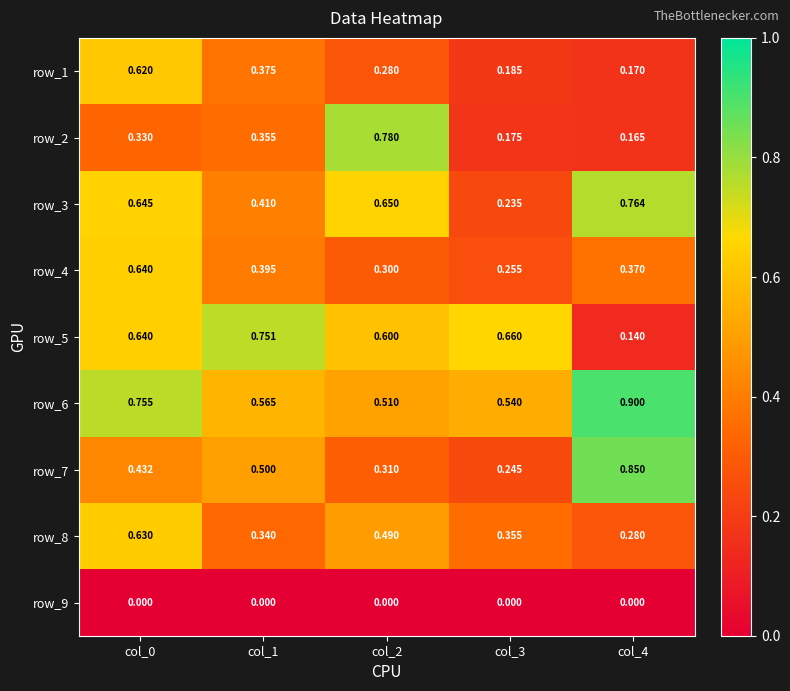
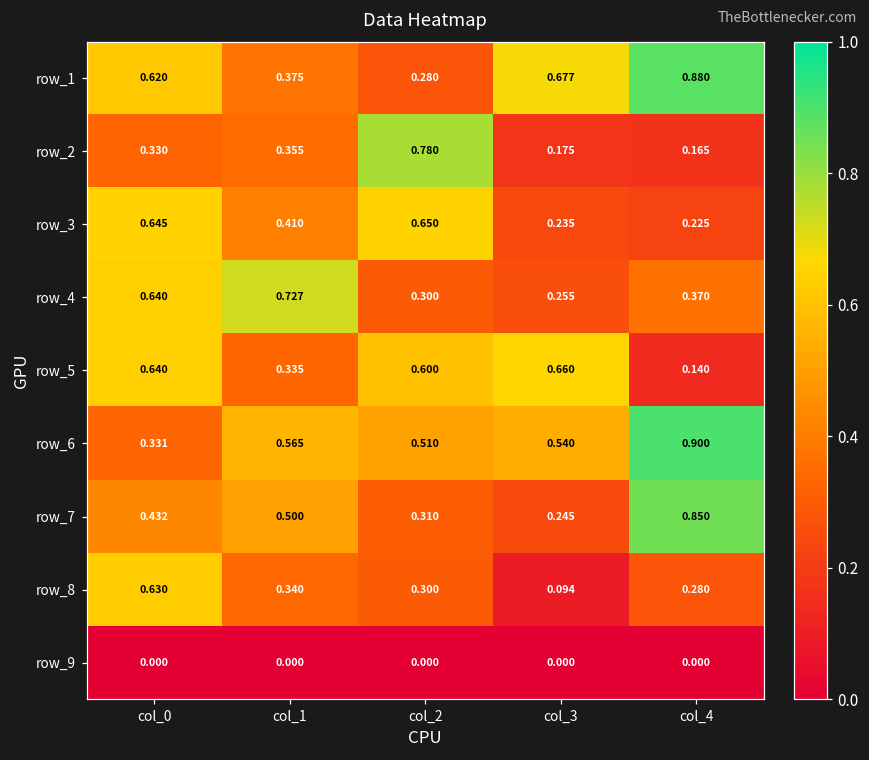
row_1, col_3: 0.185 -> 0.677
row_1, col_4: 0.170 -> 0.880
row_3, col_4: 0.764 -> 0.225
row_4, col_1: 0.395 -> 0.727
row_5, col_1: 0.751 -> 0.335
row_6, col_0: 0.755 -> 0.331
row_8, col_2: 0.490 -> 0.300
row_8, col_3: 0.355 -> 0.094
